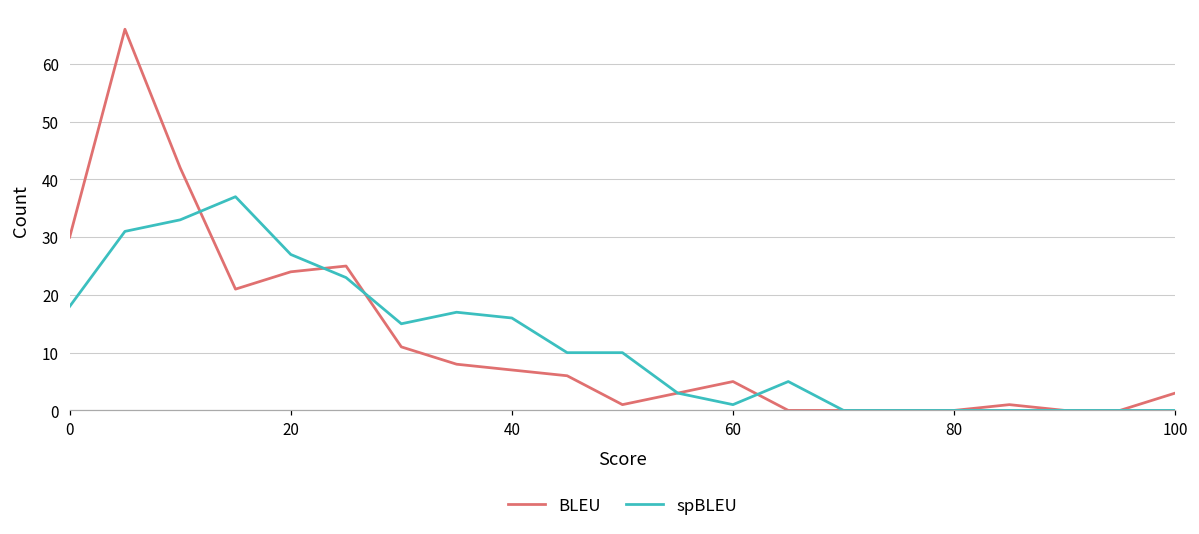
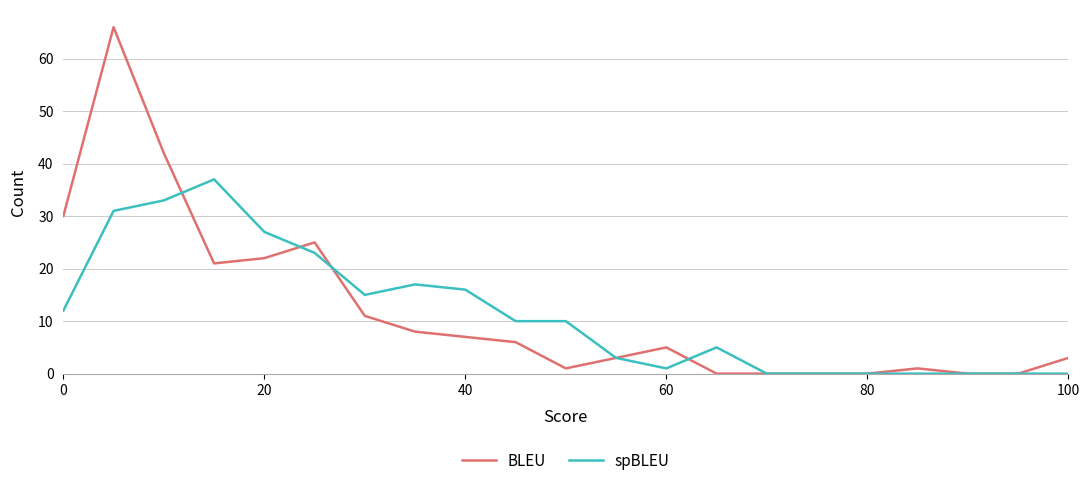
spBLEU, 0: 18 -> 12
BLEU, 20: 24 -> 22
